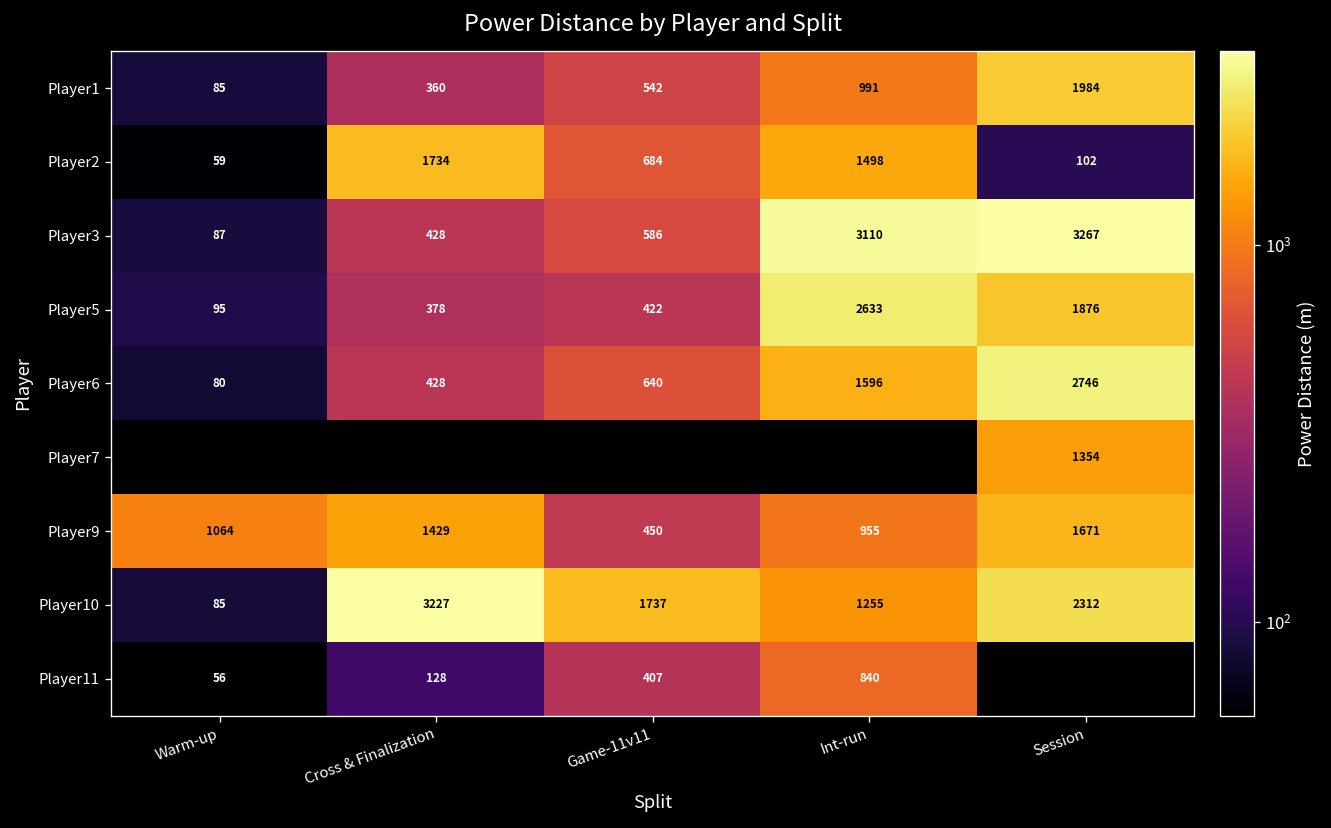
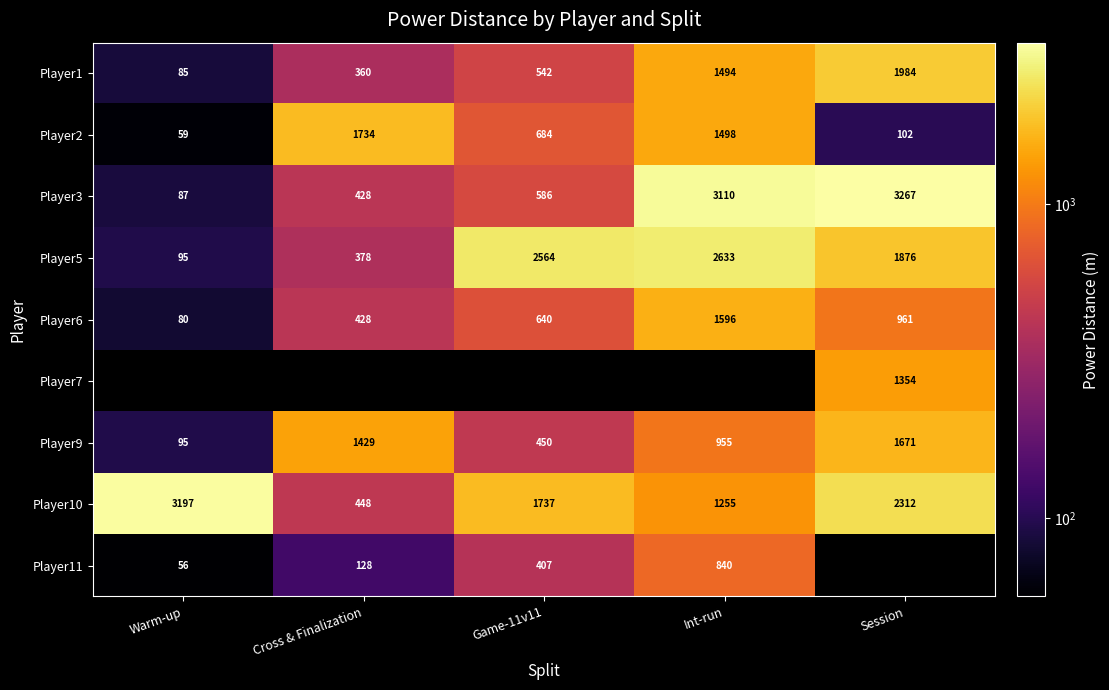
Player1, Int-run: 991 -> 1494
Player5, Game-11v11: 422 -> 2564
Player6, Session: 2746 -> 961
Player9, Warm-up: 1064 -> 95
Player10, Warm-up: 85 -> 3197
Player10, Cross & Finalization: 3227 -> 448
